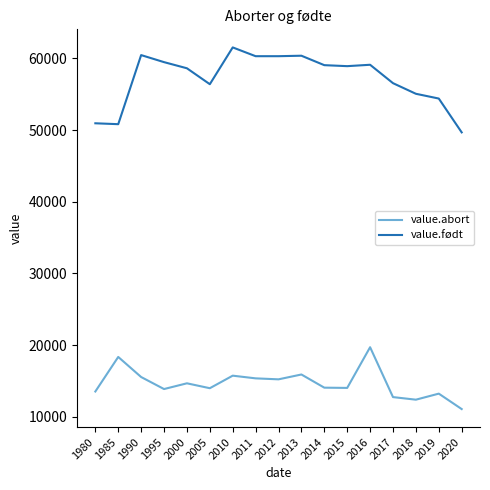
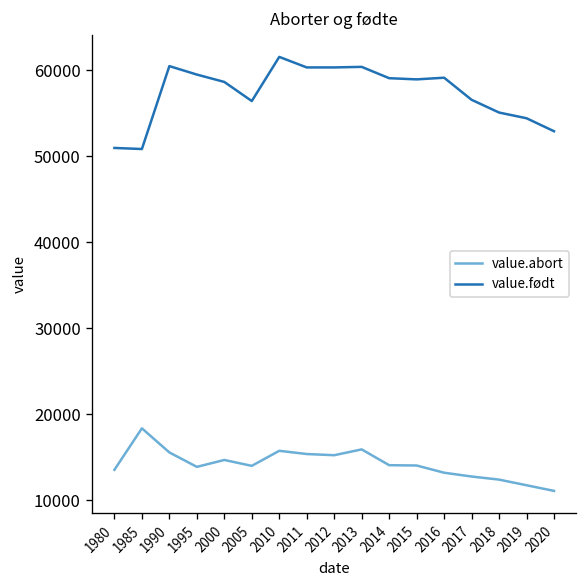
value.abort, 2016: 20000 -> 13000
value.abort, 2019: 13000 -> 12000
value.født, 2020: 50000 -> 53000
